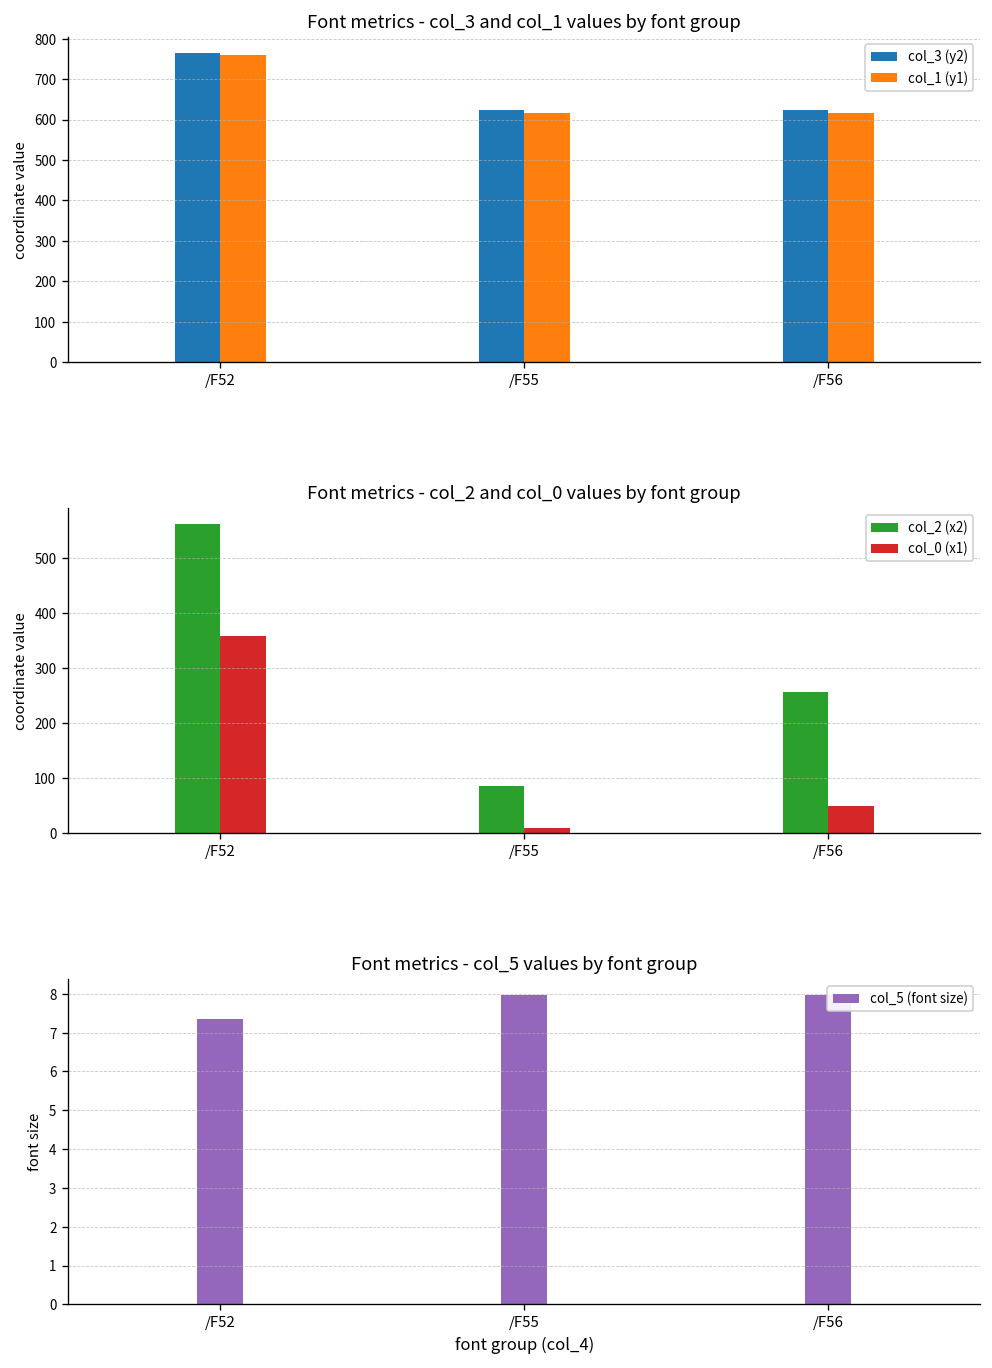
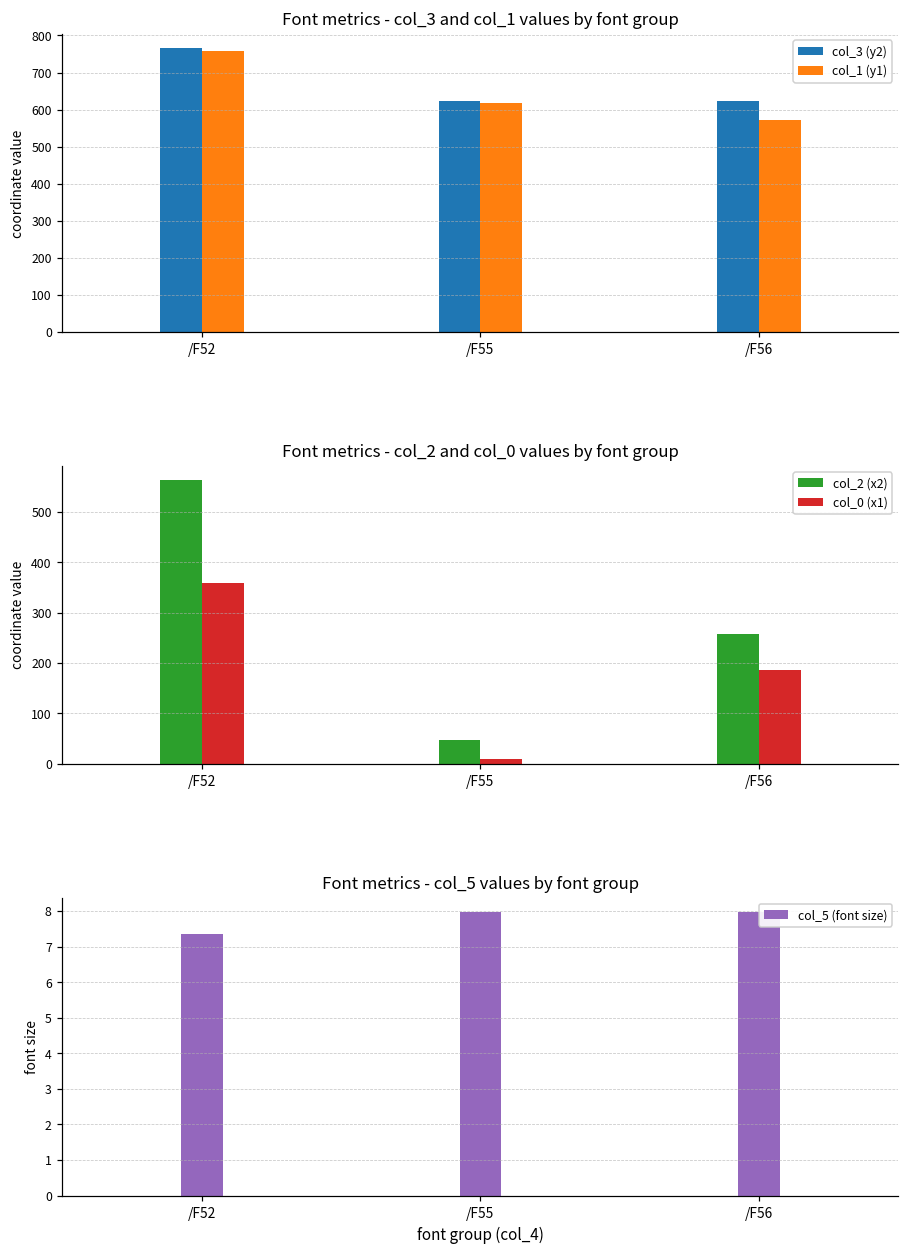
Font metrics - col_3 and col_1 values by font group, col_1 (y1), /F56: 620 -> 570
Font metrics - col_2 and col_0 values by font group, col_2 (x2), /F55: 90 -> 50
Font metrics - col_2 and col_0 values by font group, col_0 (x1), /F56: 50 -> 190
